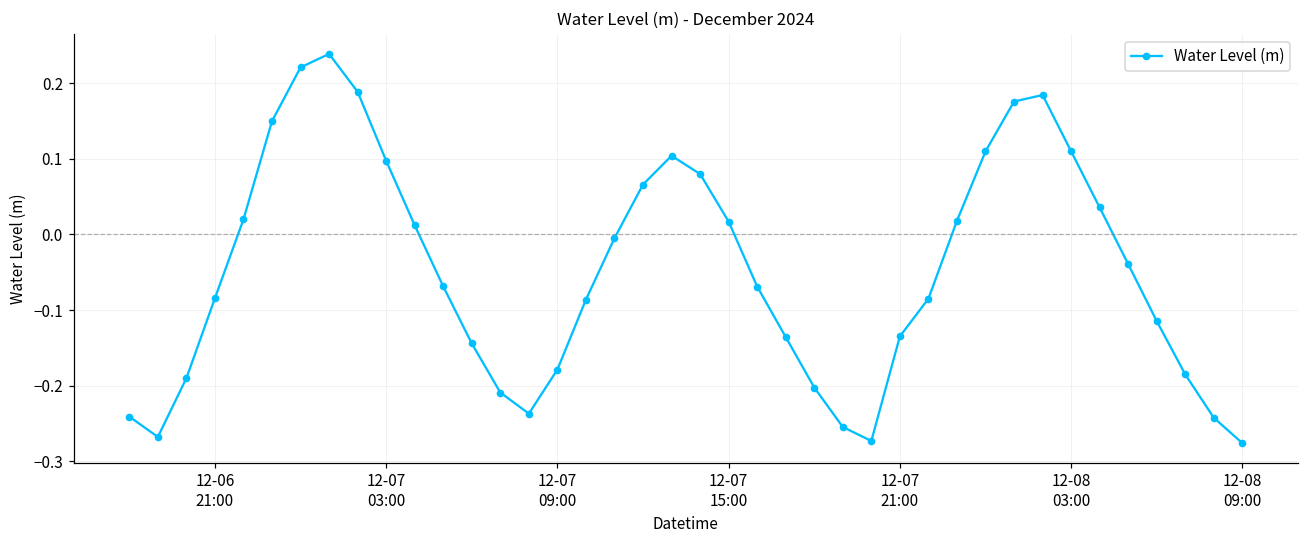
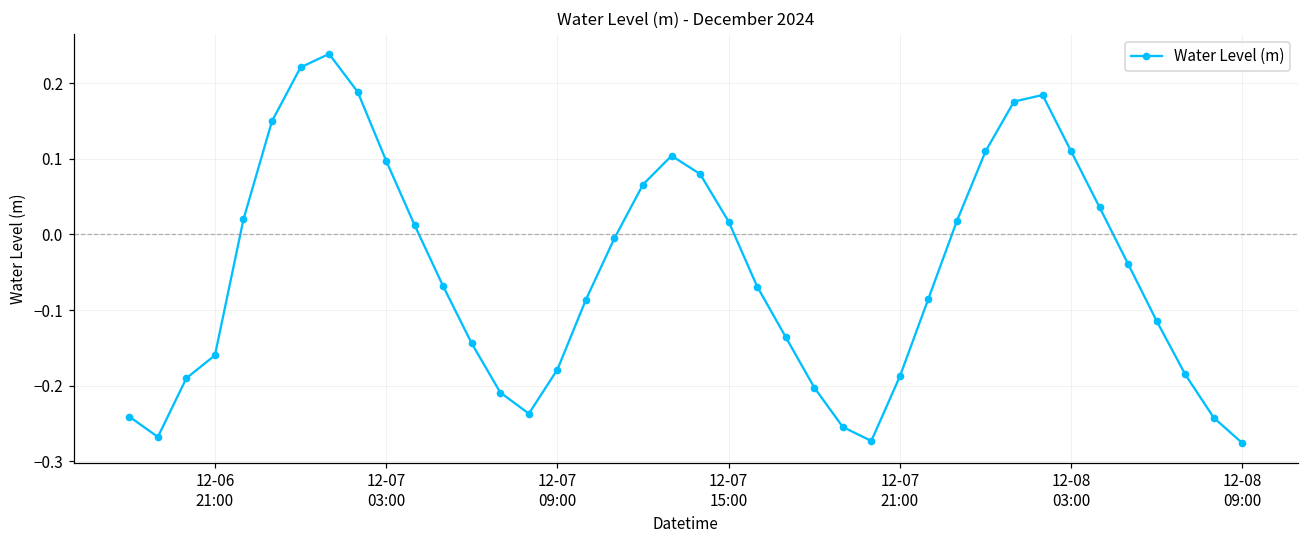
12-06 21:00: -0.08 -> -0.16
12-07 21:00: -0.13 -> -0.19
